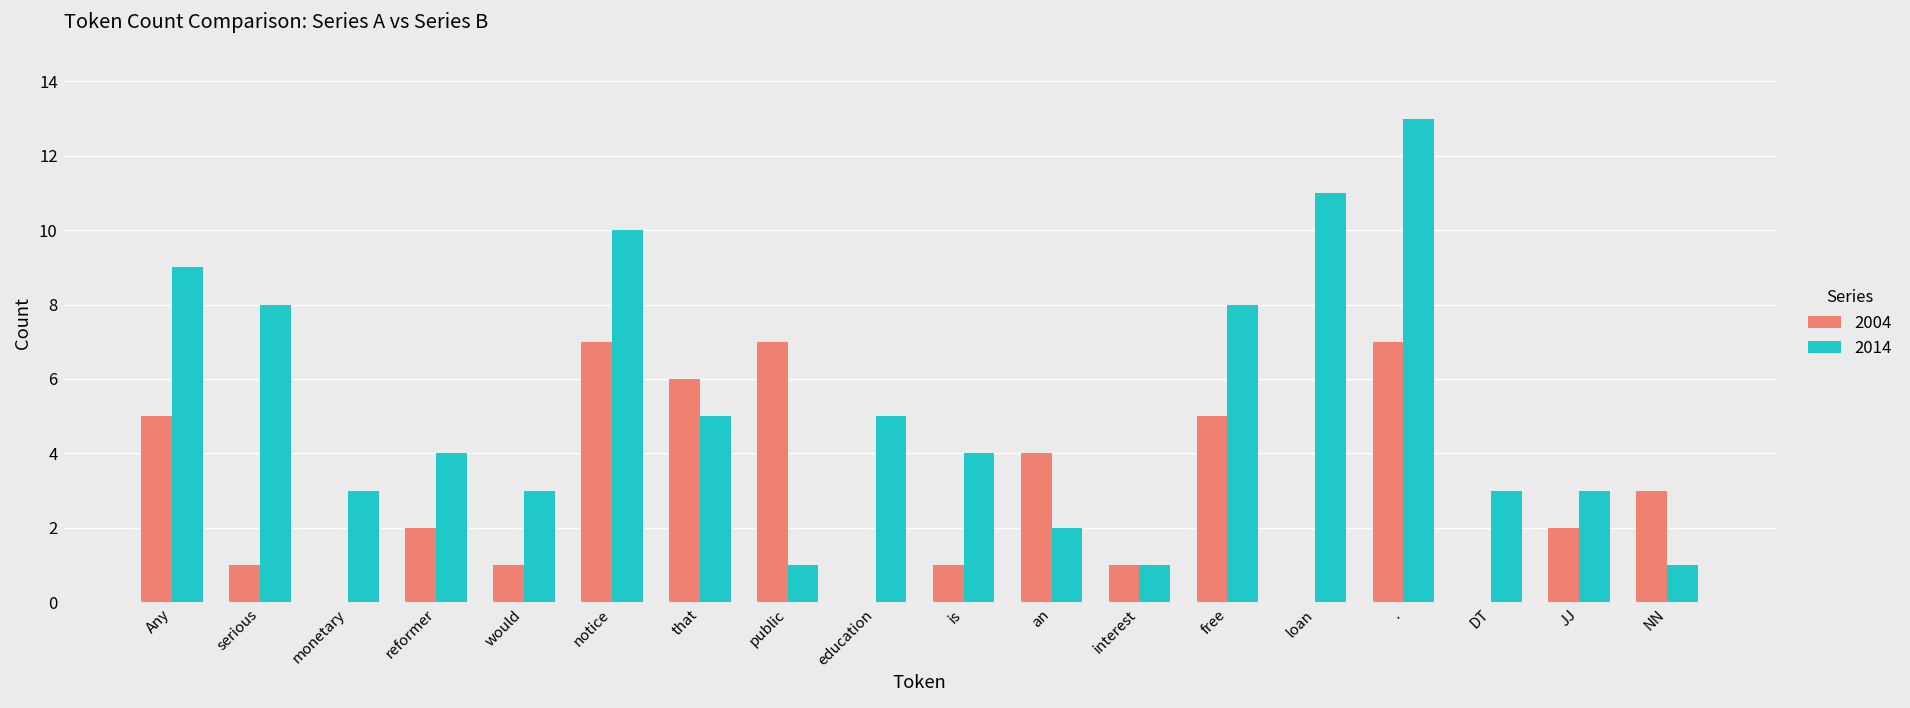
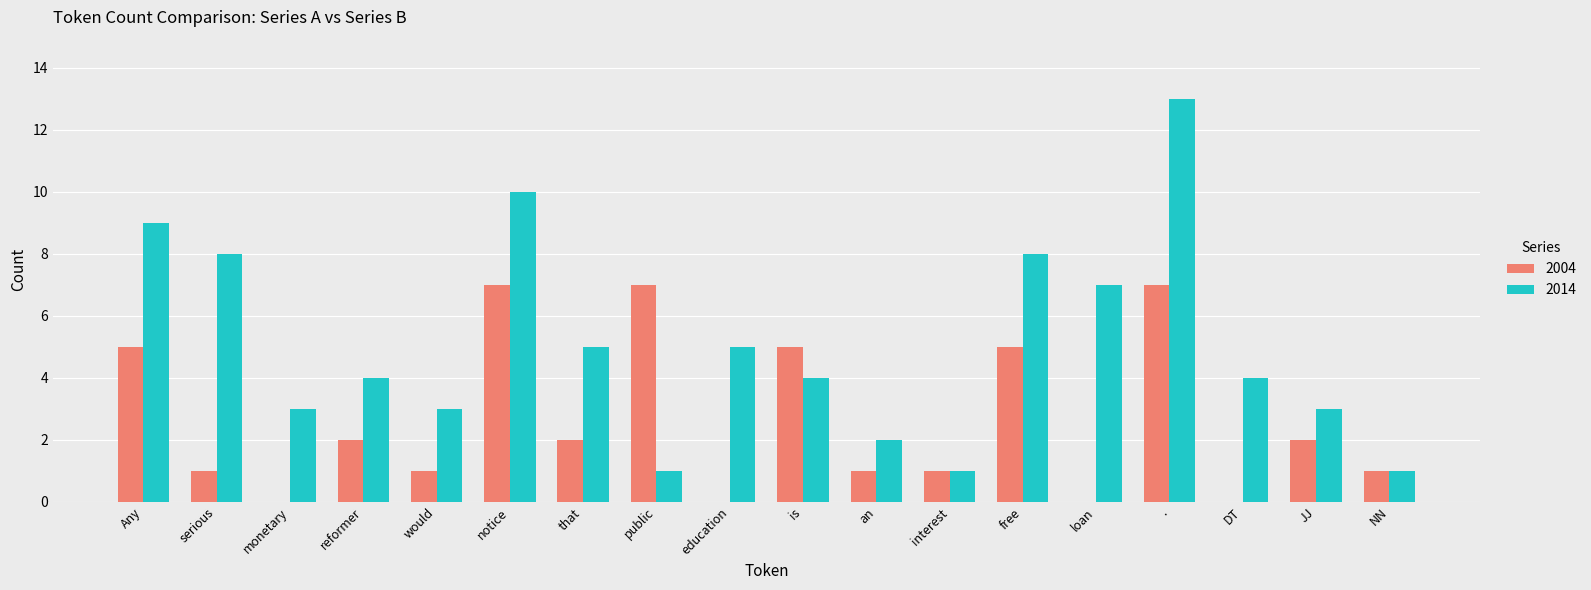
2004, that: 6 -> 2
2004, is: 1 -> 5
2004, an: 4 -> 1
2014, loan: 11 -> 7
2014, DT: 3 -> 4
2004, NN: 3 -> 1
